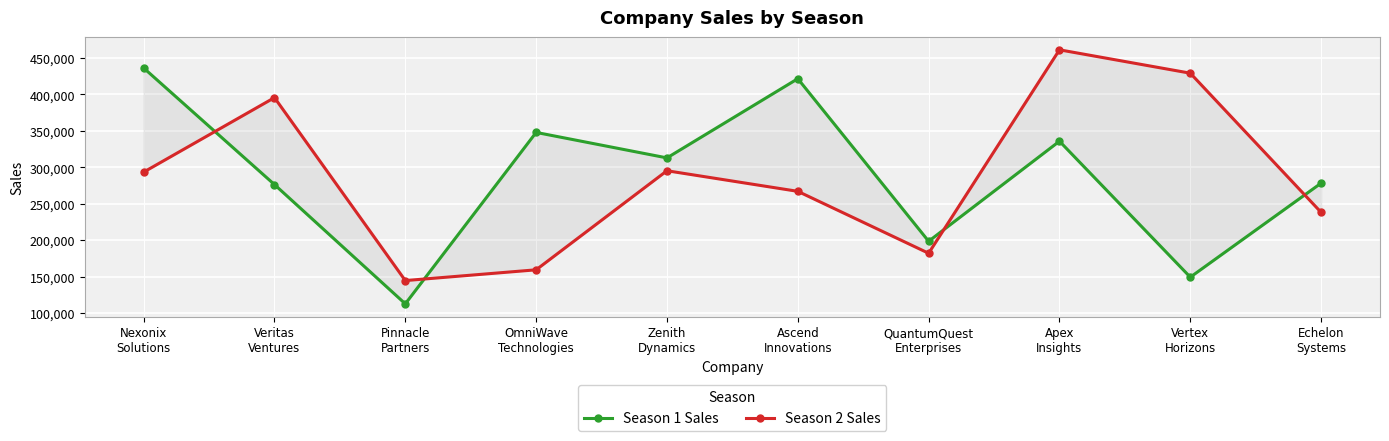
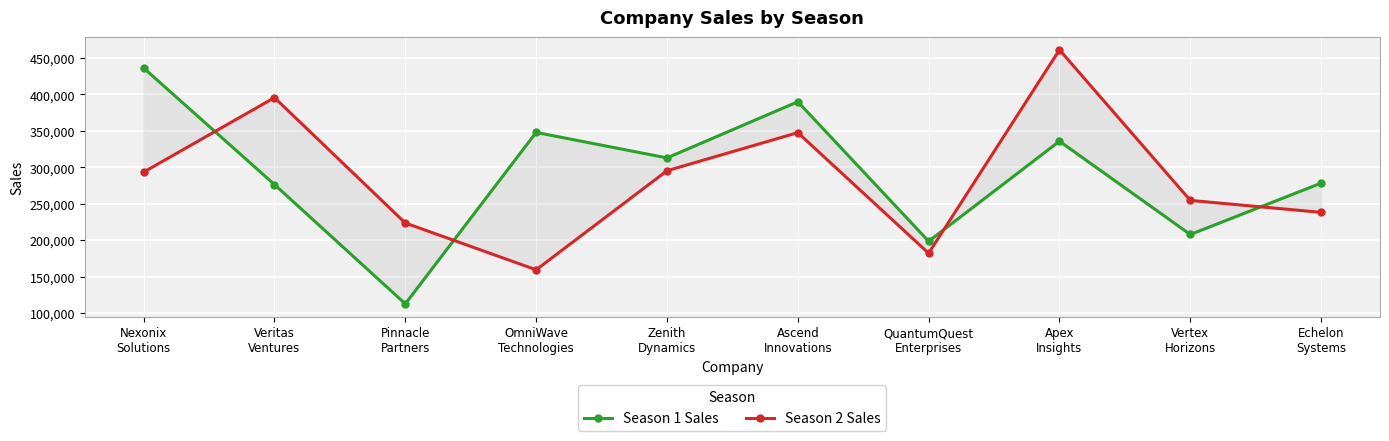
Season 2 Sales, Pinnacle Partners: 140,000 -> 220,000
Season 1 Sales, Ascend Innovations: 420,000 -> 390,000
Season 2 Sales, Ascend Innovations: 270,000 -> 350,000
Season 1 Sales, Vertex Horizons: 150,000 -> 210,000
Season 2 Sales, Vertex Horizons: 430,000 -> 250,000
